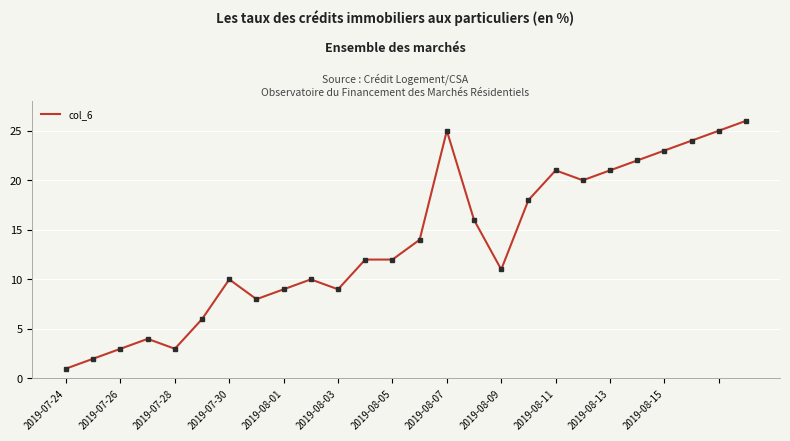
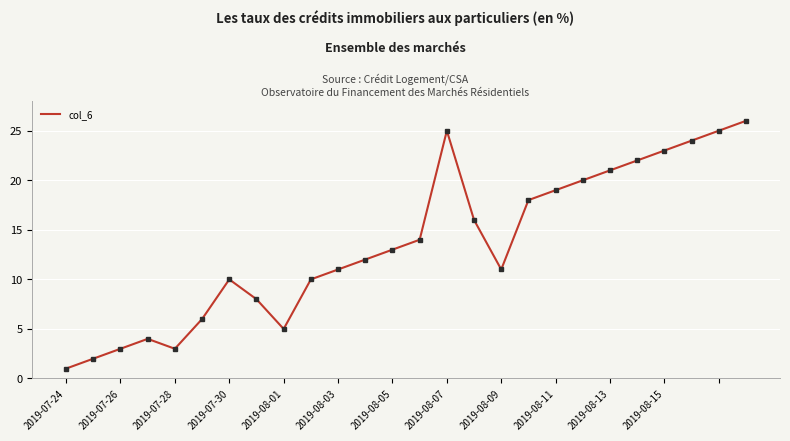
2019-08-01: 9 -> 5
2019-08-03: 9 -> 11
2019-08-05: 12 -> 13
2019-08-11: 21 -> 19
